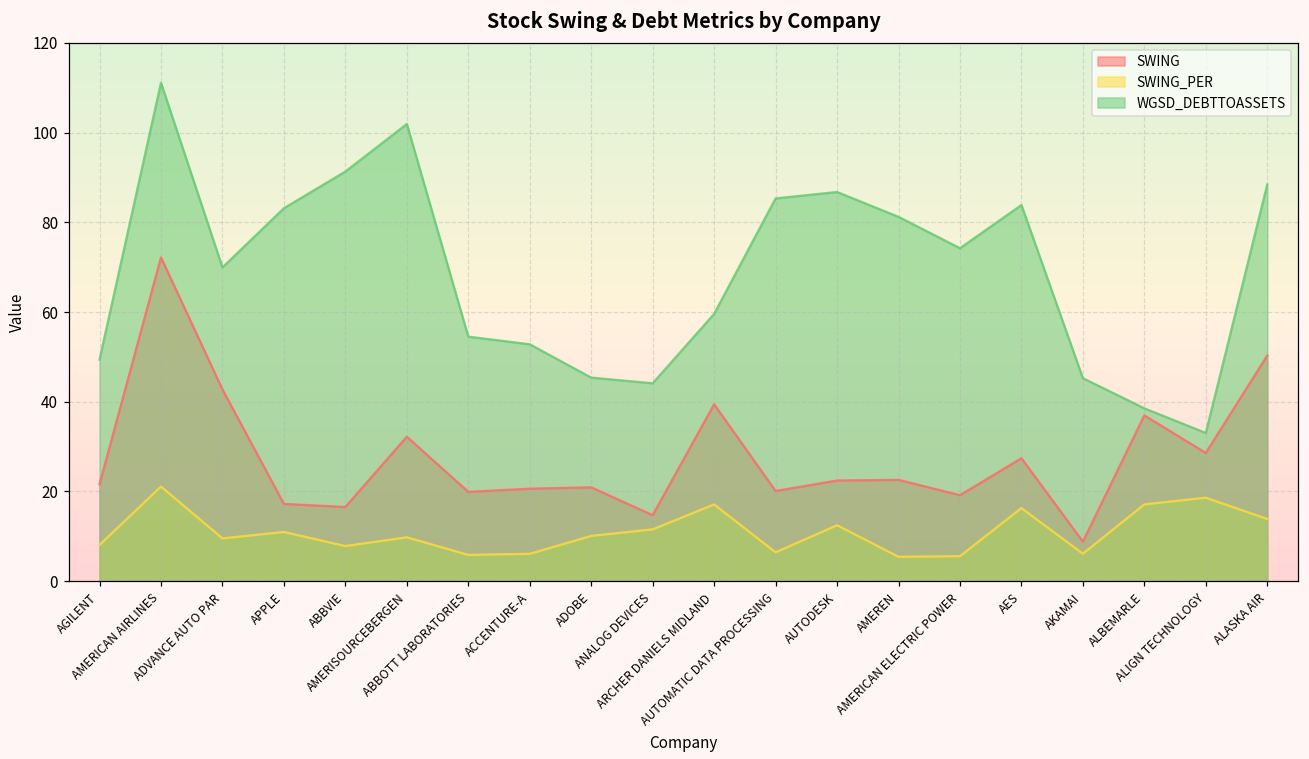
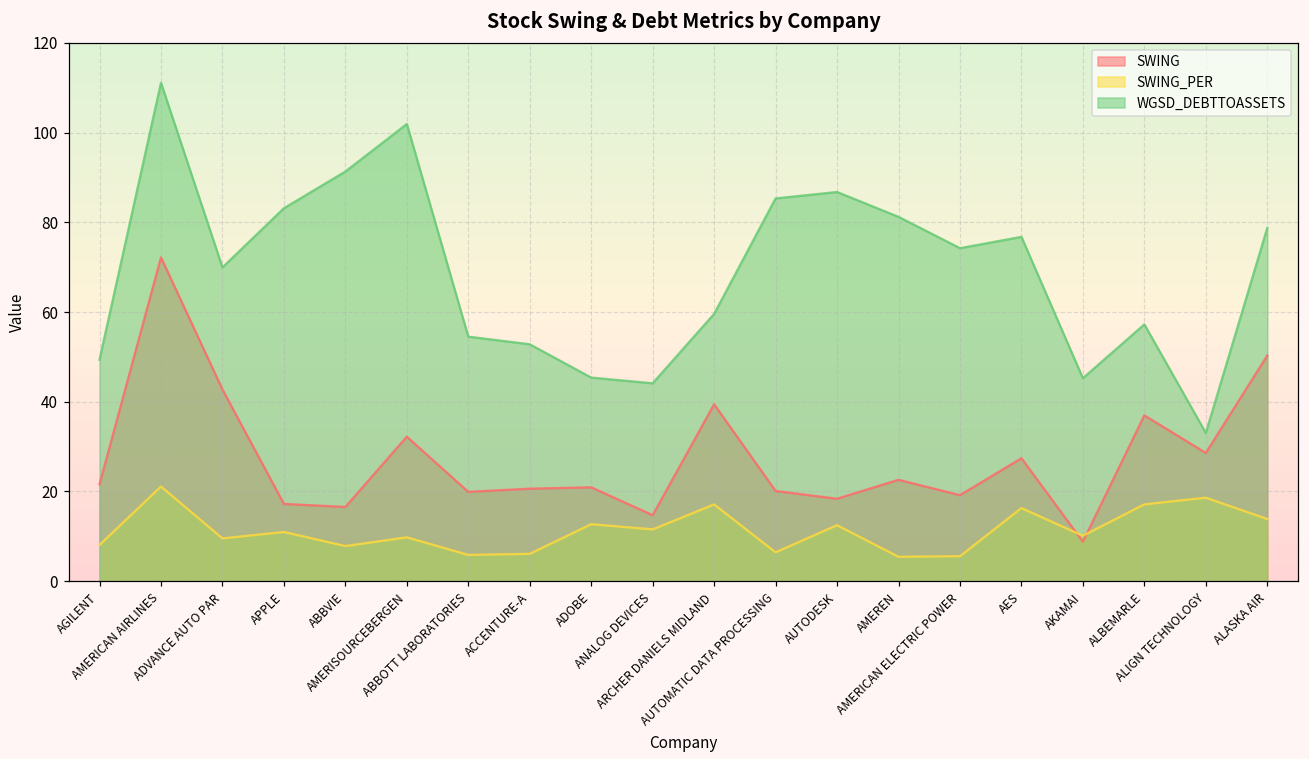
SWING_PER, ADOBE: 10 -> 13
SWING, AUTODESK: 22 -> 18
WGSD_DEBTTOASSETS, AES: 84 -> 77
SWING_PER, AKAMAI: 6 -> 10
WGSD_DEBTTOASSETS, ALBEMARLE: 39 -> 57
WGSD_DEBTTOASSETS, ALASKA AIR: 88 -> 79
